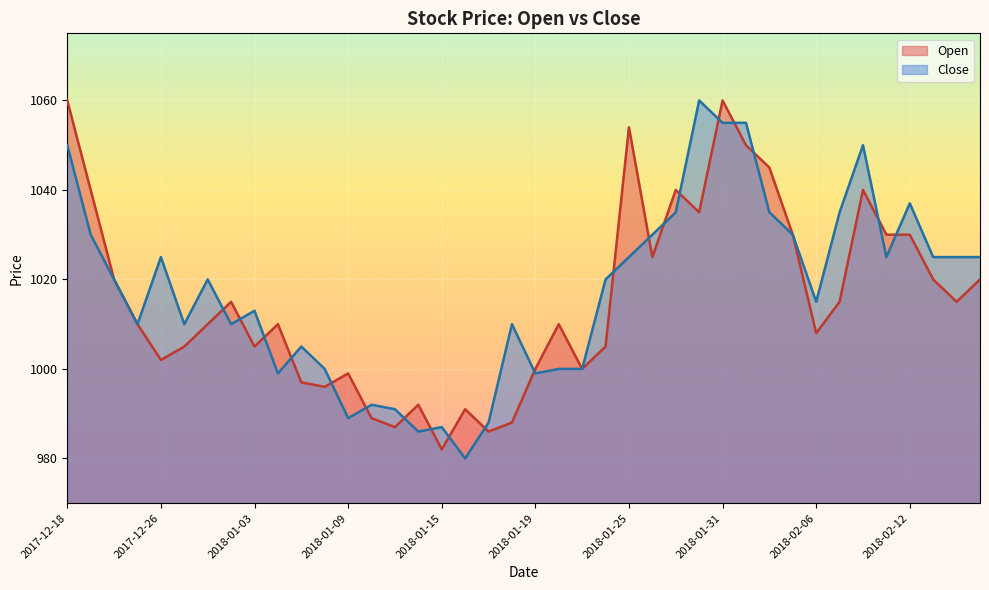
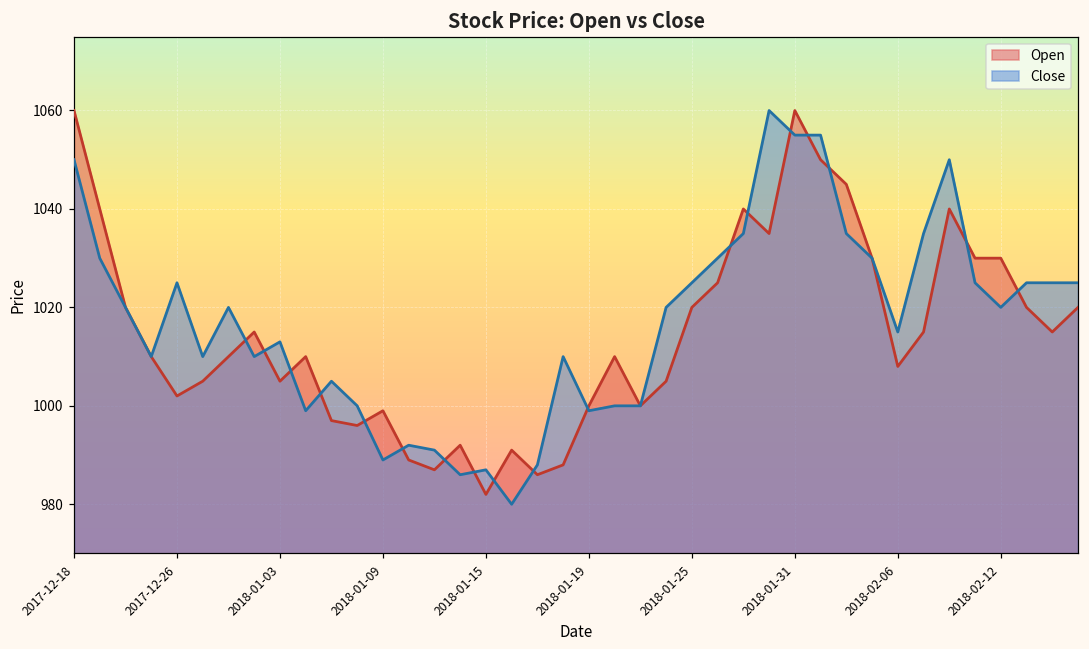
Open, 2018-01-25: 1054 -> 1020
Close, 2018-02-12: 1037 -> 1020
